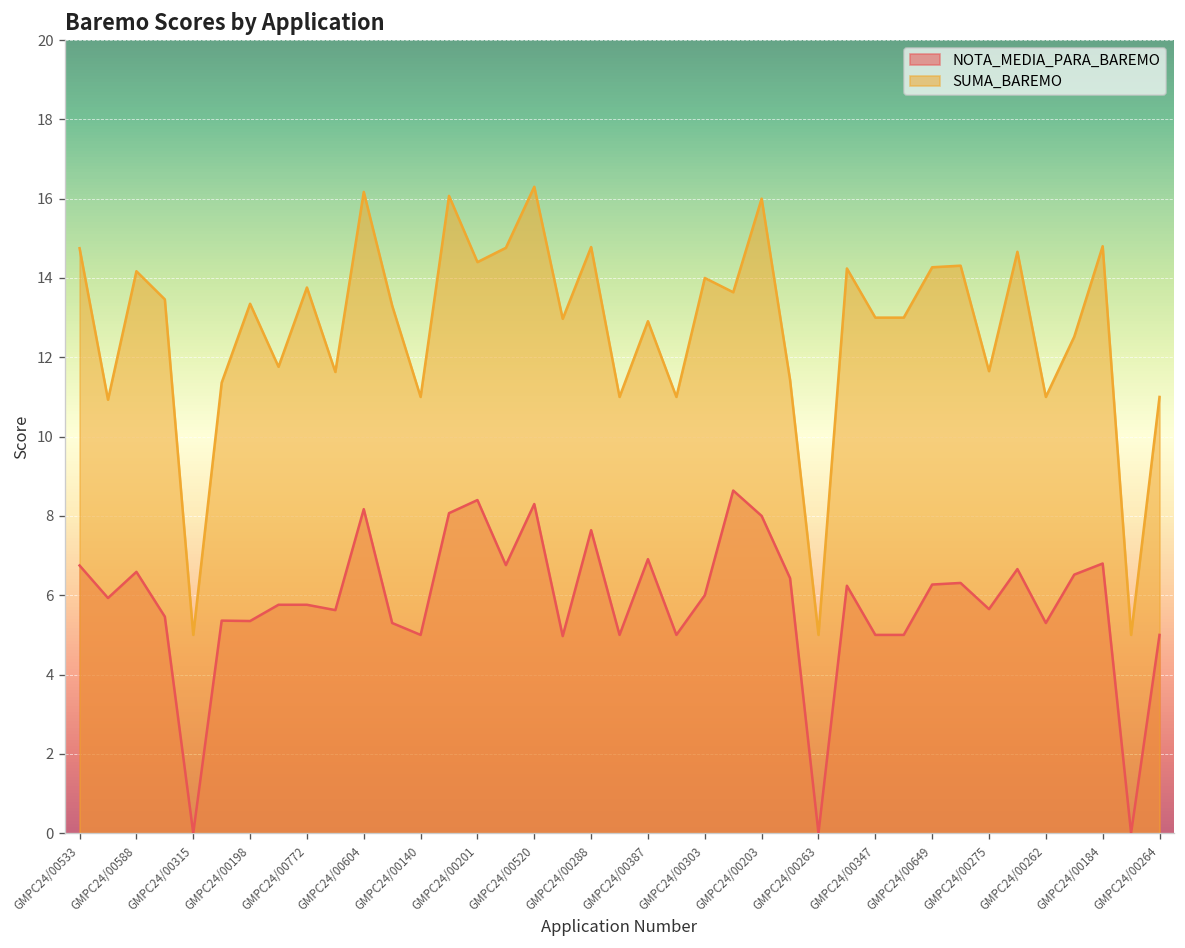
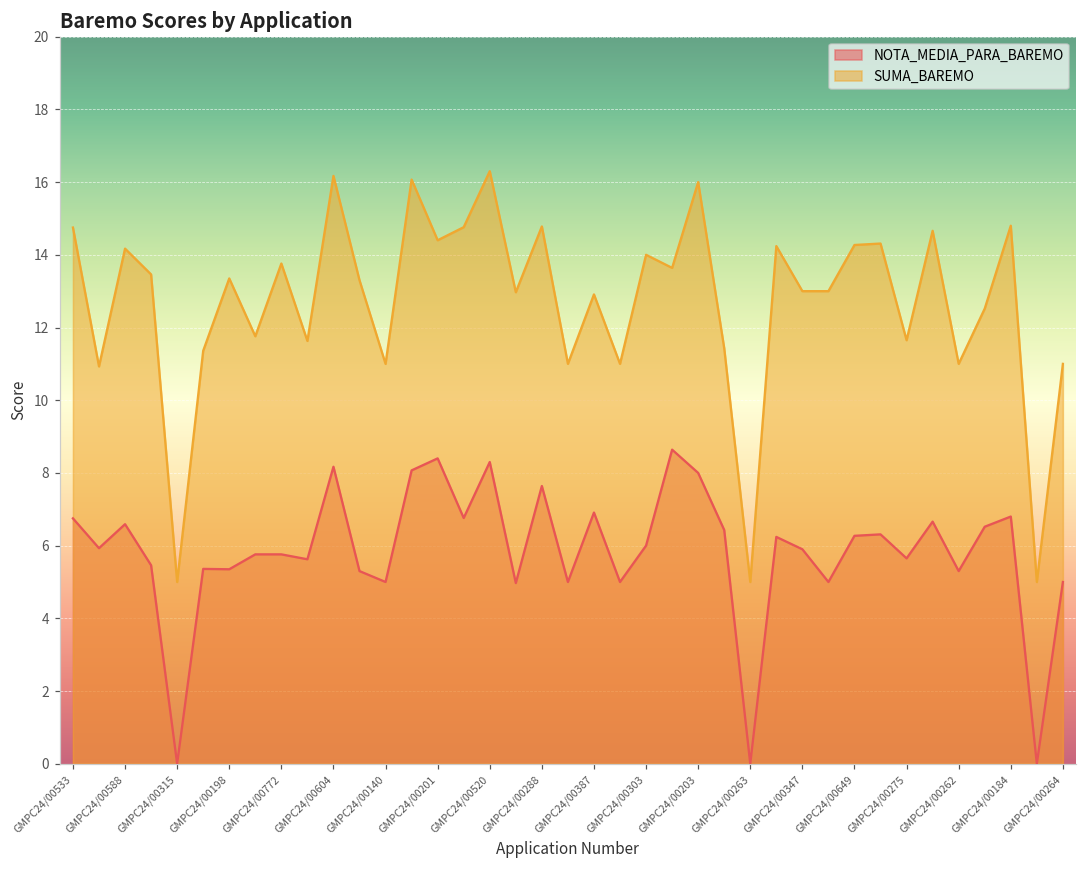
NOTA_MEDIA_PARA_BAREMO, GMPC24/00347: 5.0 -> 5.9
